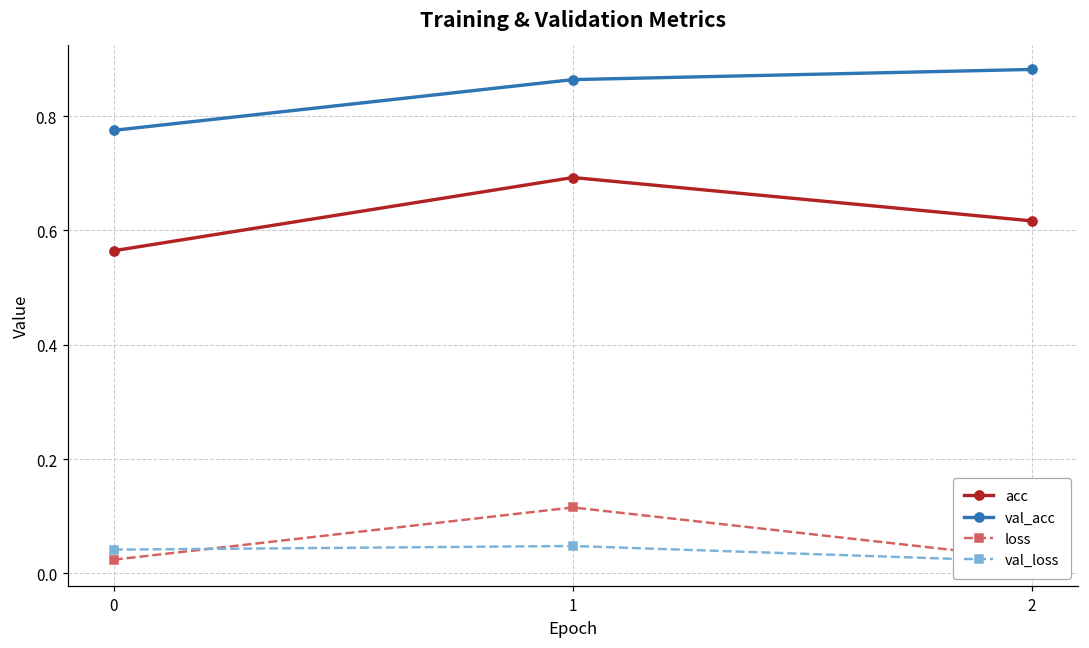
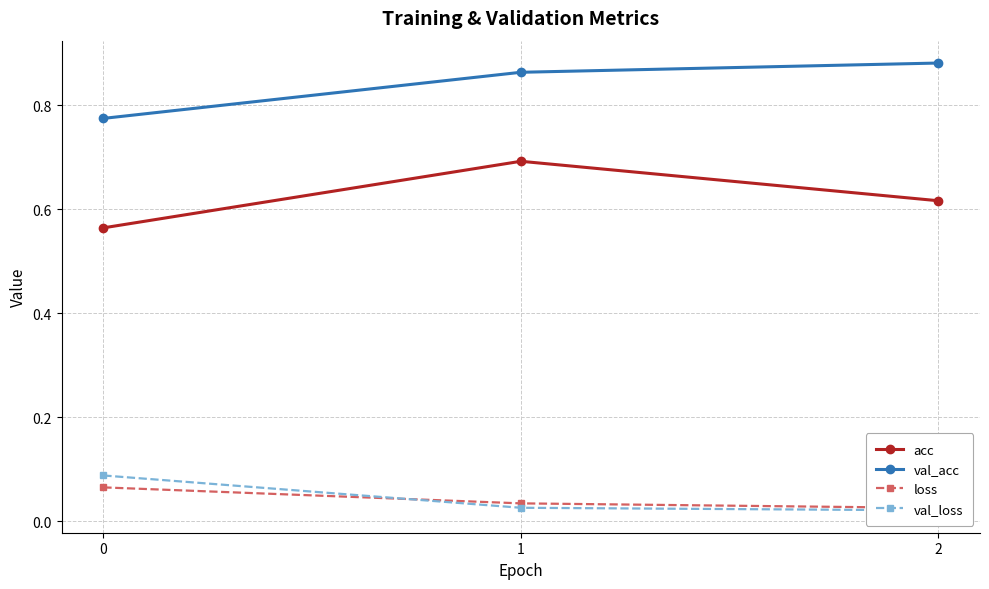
loss, 0: 0.02 -> 0.07
val_loss, 0: 0.04 -> 0.09
loss, 1: 0.12 -> 0.03
val_loss, 1: 0.05 -> 0.03
